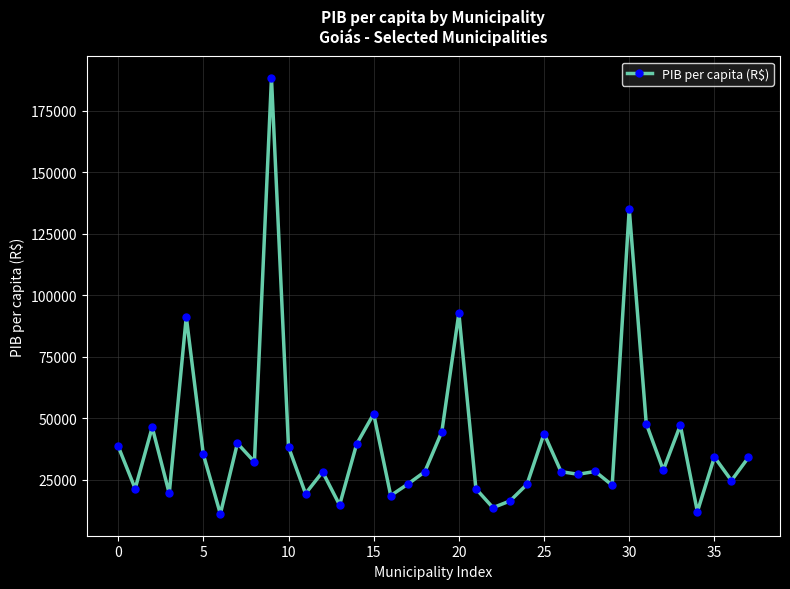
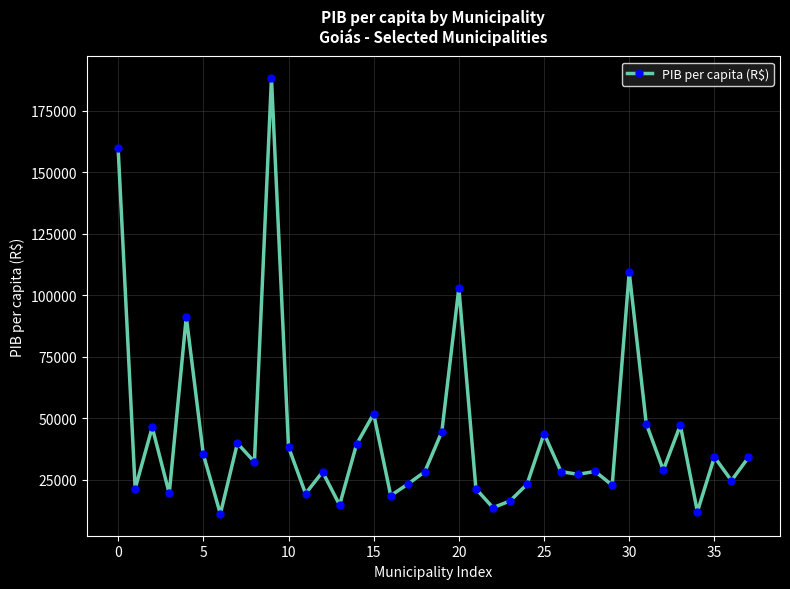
0: 39000 -> 160000
20: 93000 -> 103000
30: 135000 -> 109000
